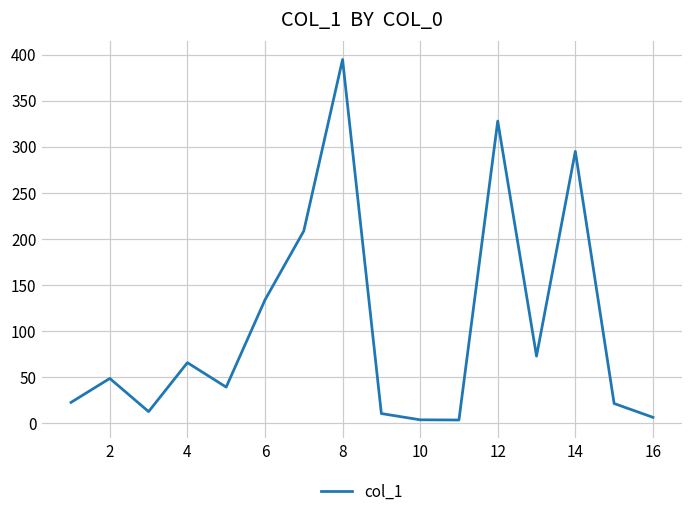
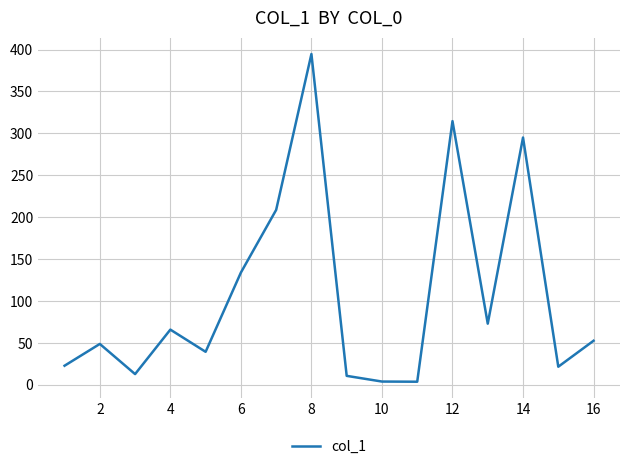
12: 330 -> 310
16: 10 -> 50
